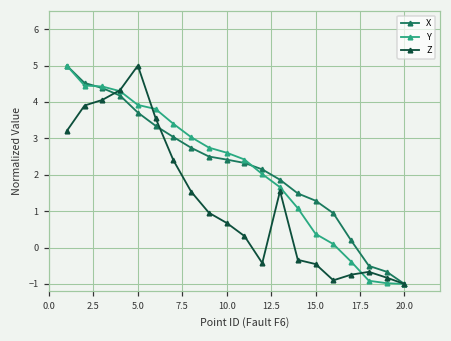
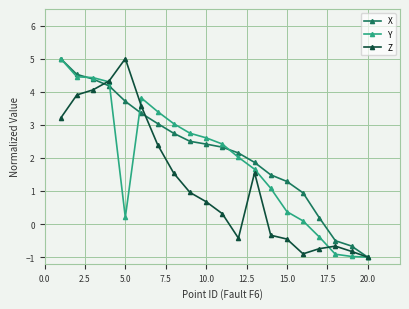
Y, 5.0: 3.9 -> 0.2
